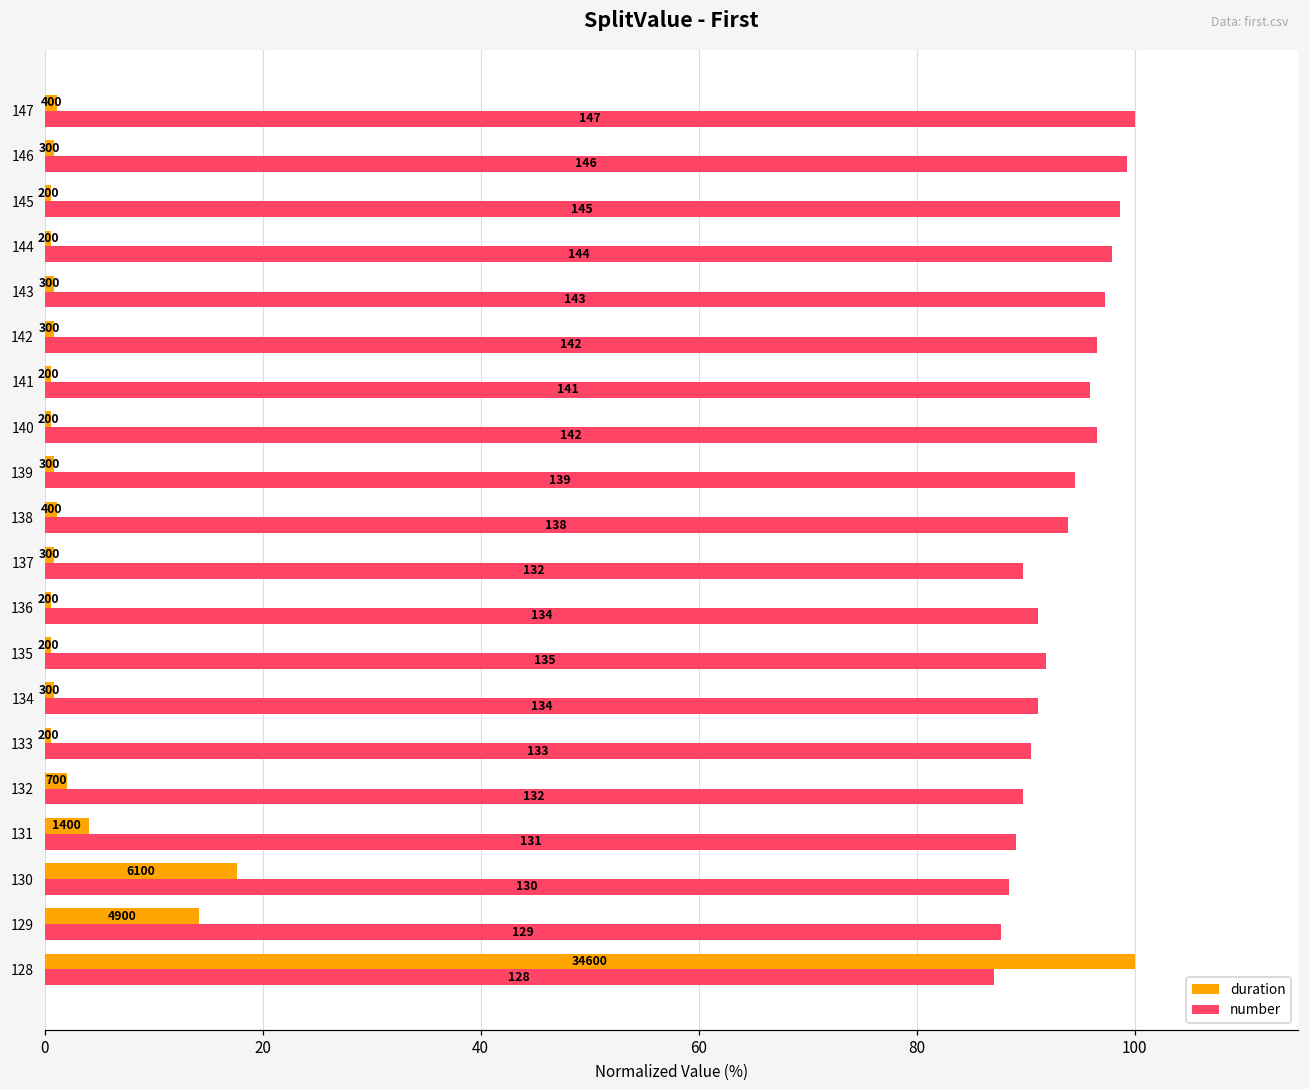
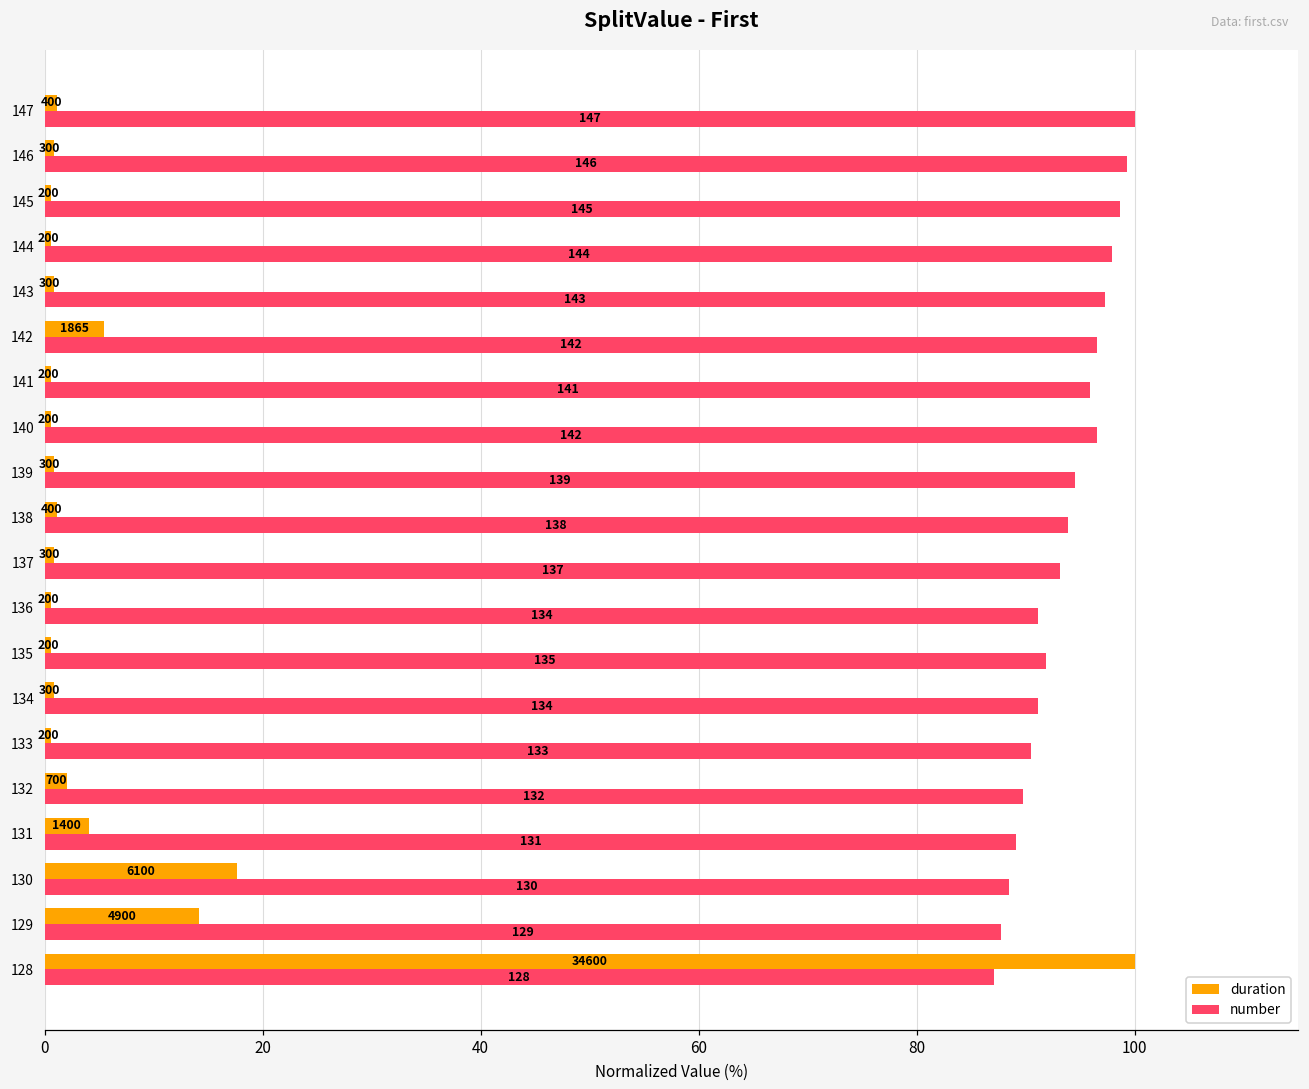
duration, 142: 300 -> 1865
number, 137: 132 -> 137
